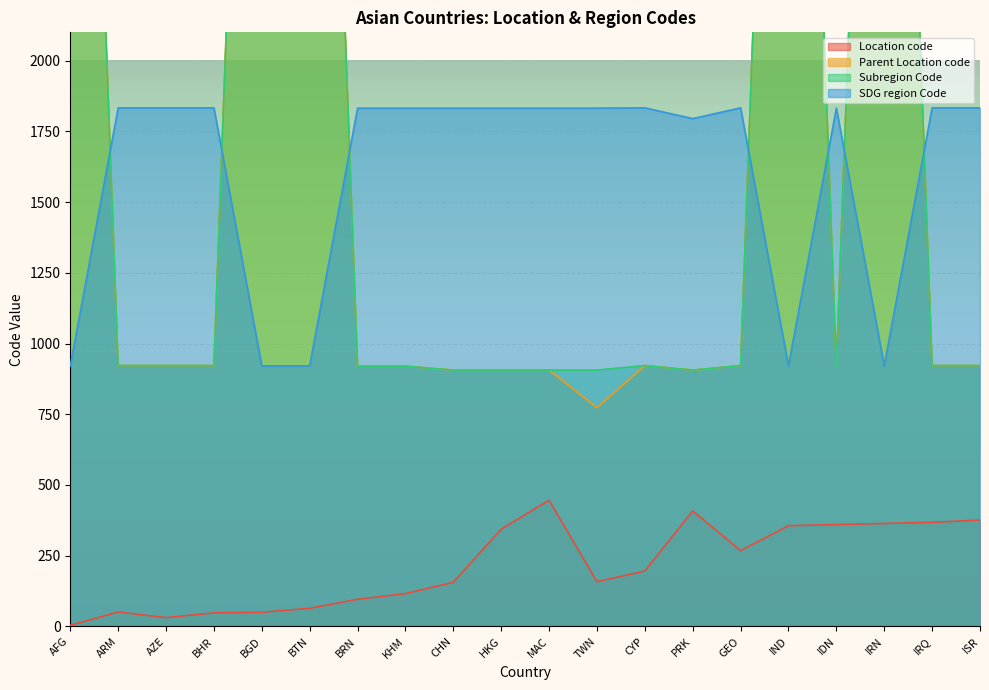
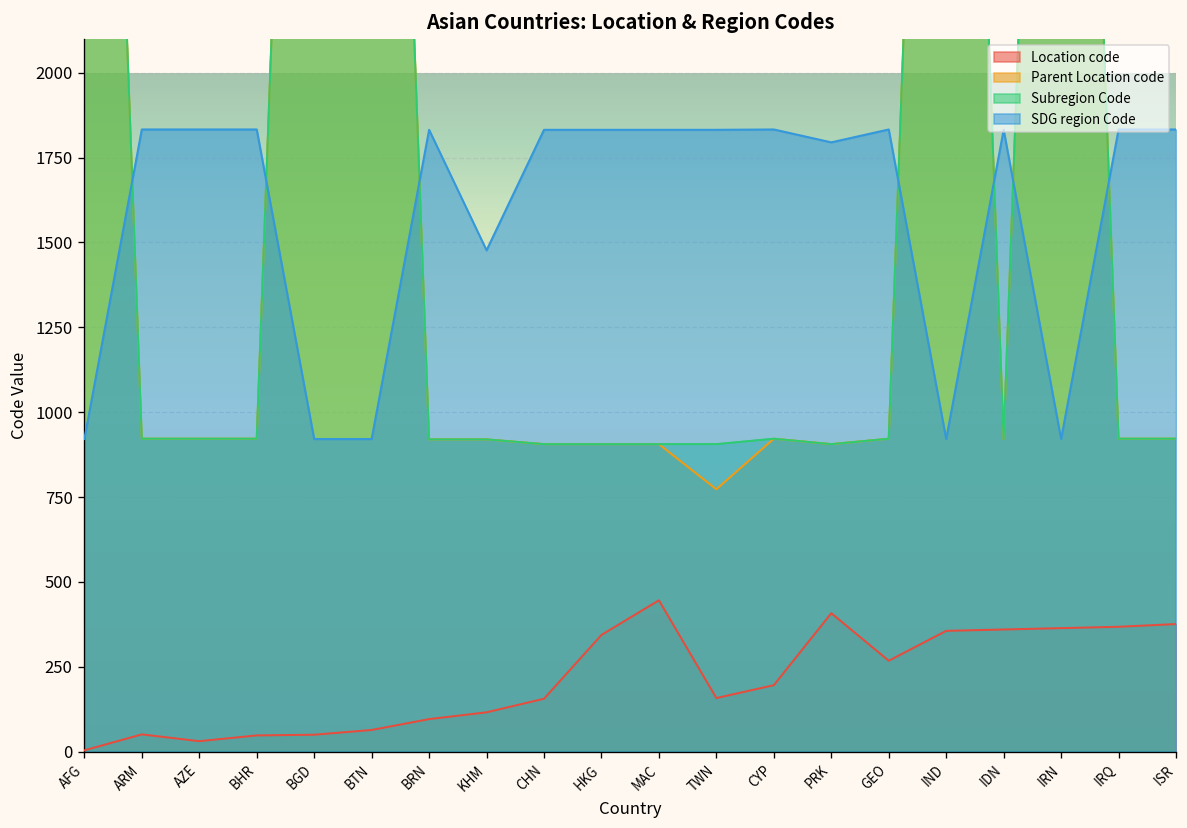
SDG region Code, KHM: 1830 -> 1480
